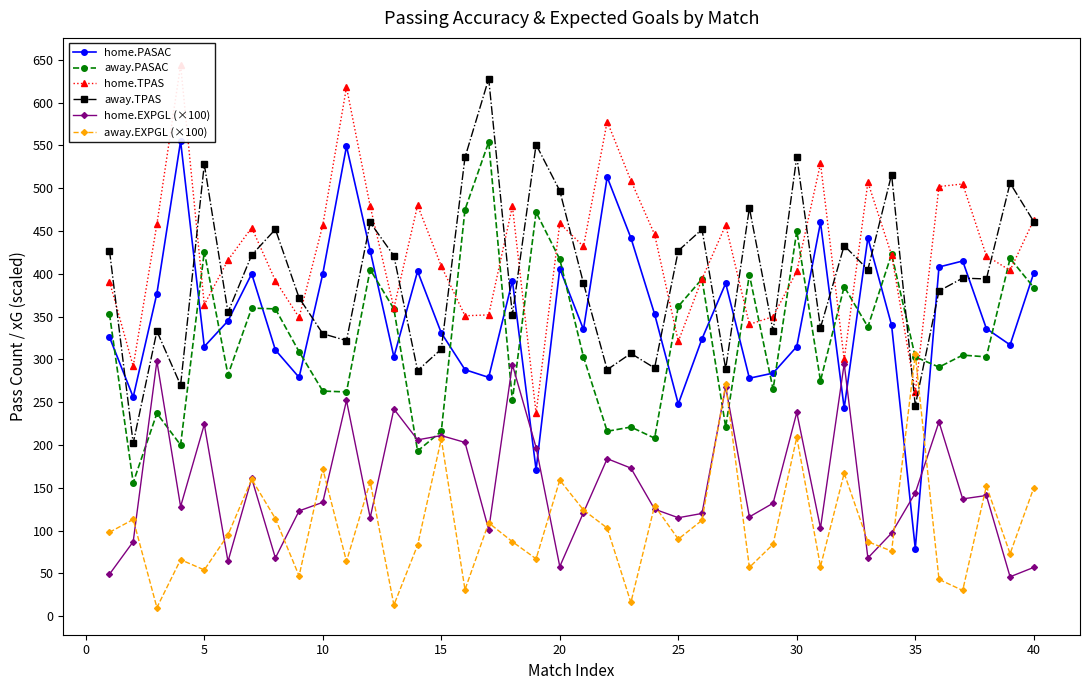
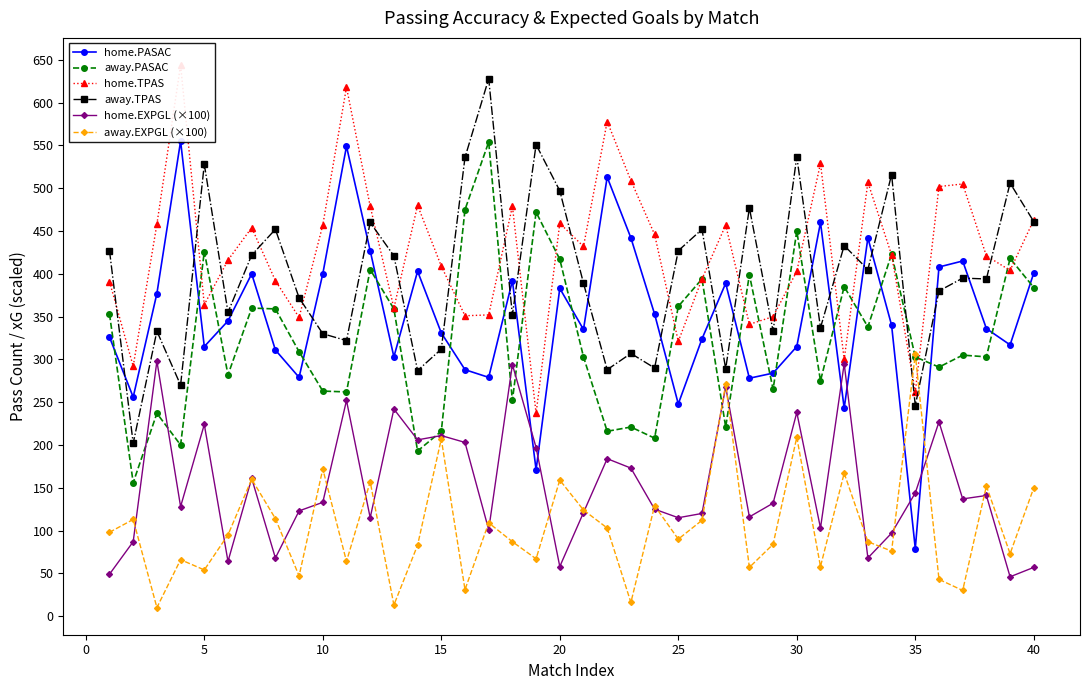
home.PASAC, 20: 410 -> 380
